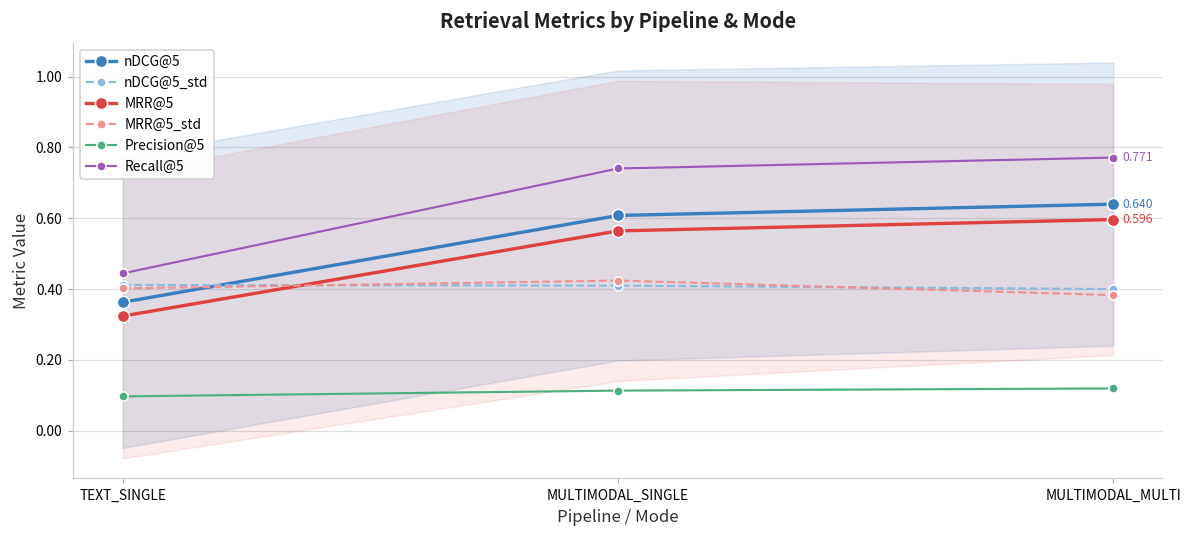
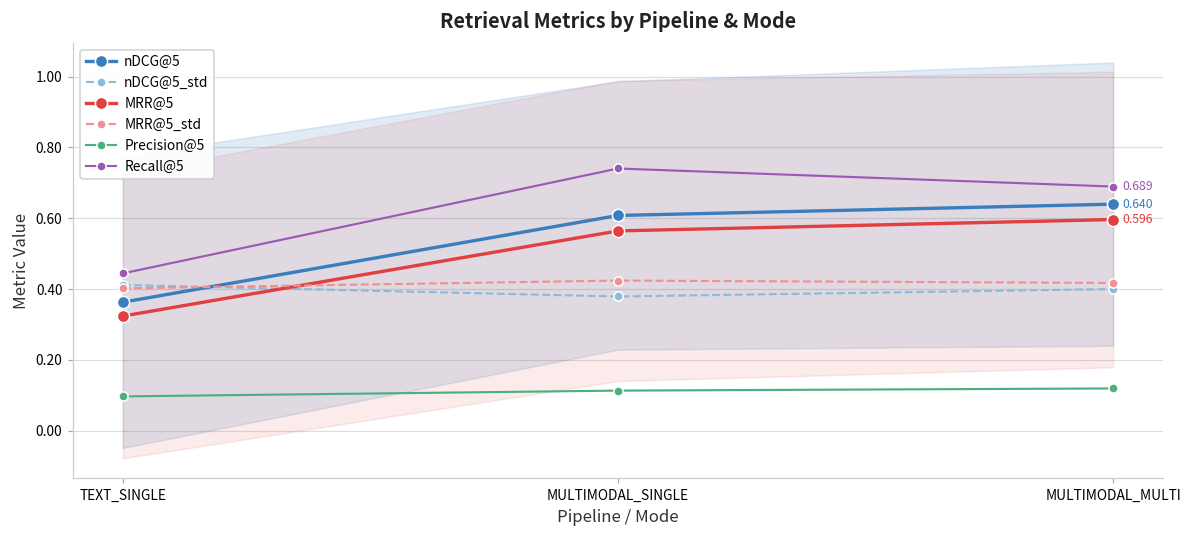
nDCG@5_std, MULTIMODAL_SINGLE: 0.41 -> 0.38
MRR@5_std, MULTIMODAL_MULTI: 0.38 -> 0.42
Recall@5, MULTIMODAL_MULTI: 0.771 -> 0.689
